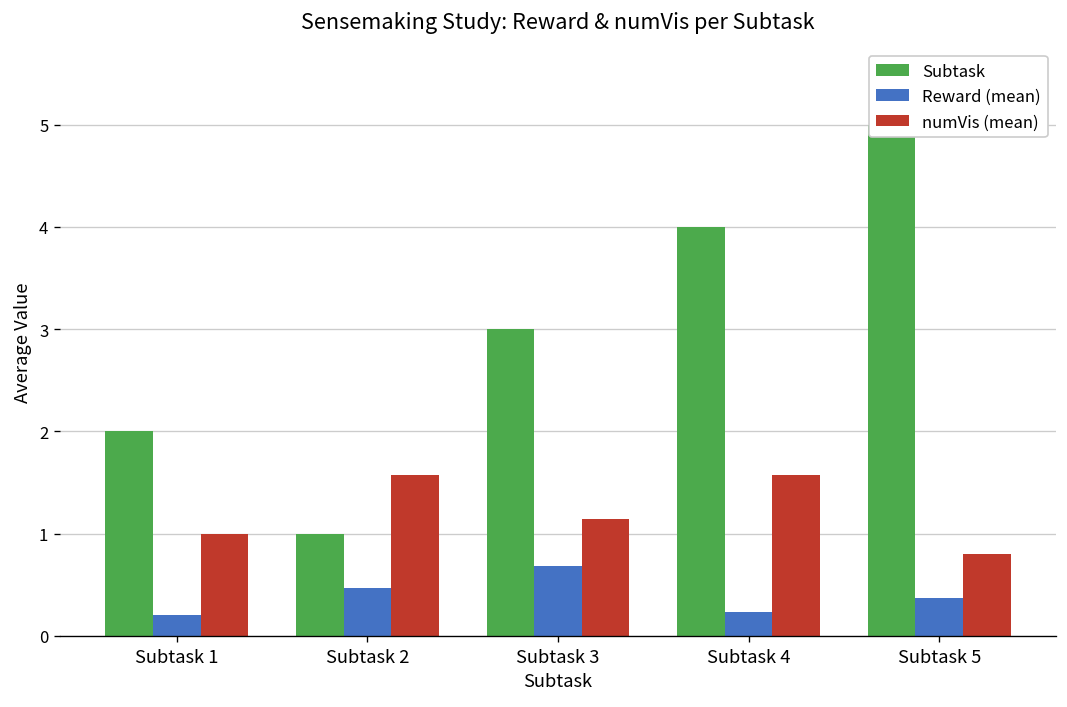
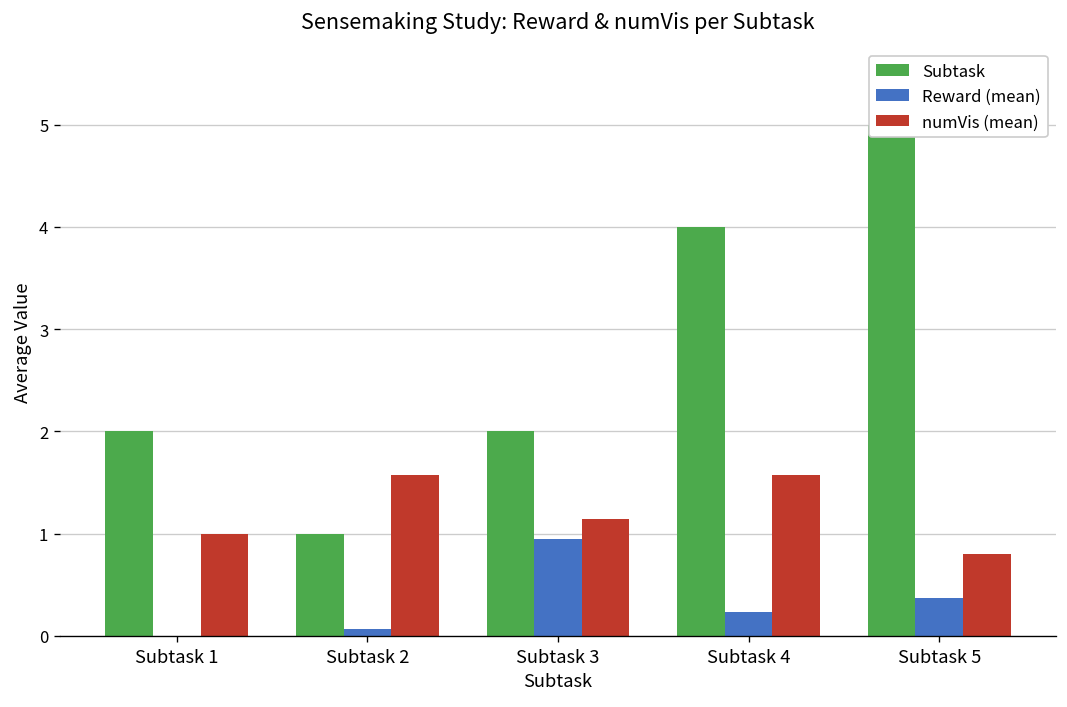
Reward (mean), Subtask 1: 0.2 -> 0.0
Reward (mean), Subtask 2: 0.5 -> 0.1
Subtask, Subtask 3: 3 -> 2
Reward (mean), Subtask 3: 0.7 -> 0.9
